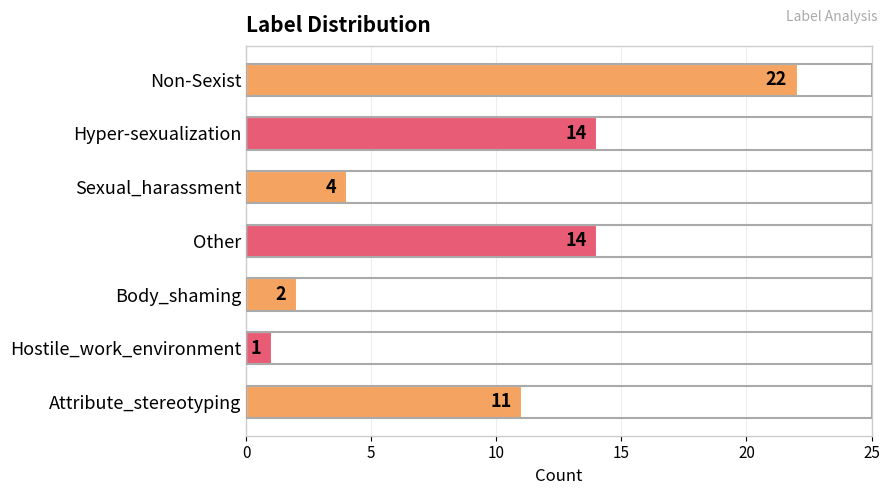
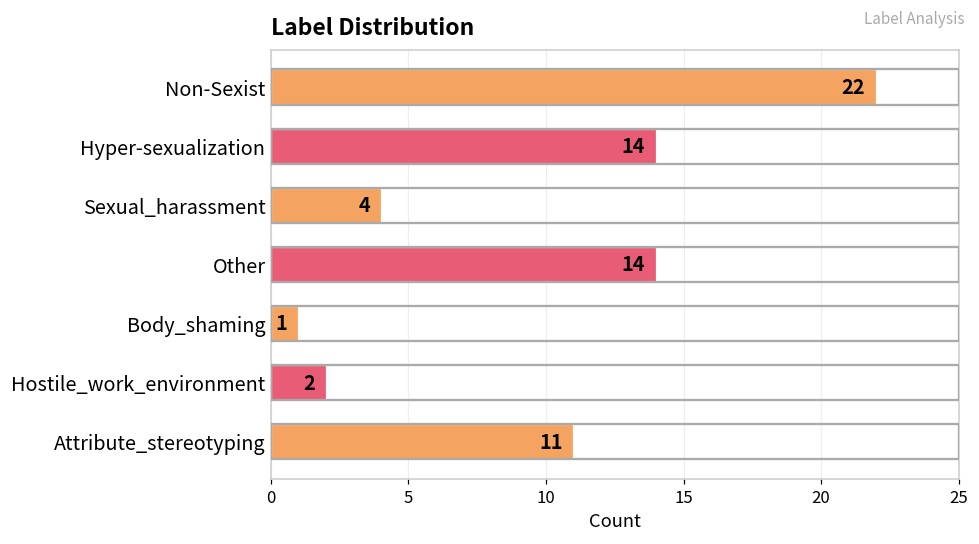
Body_shaming: 2 -> 1
Hostile_work_environment: 1 -> 2
